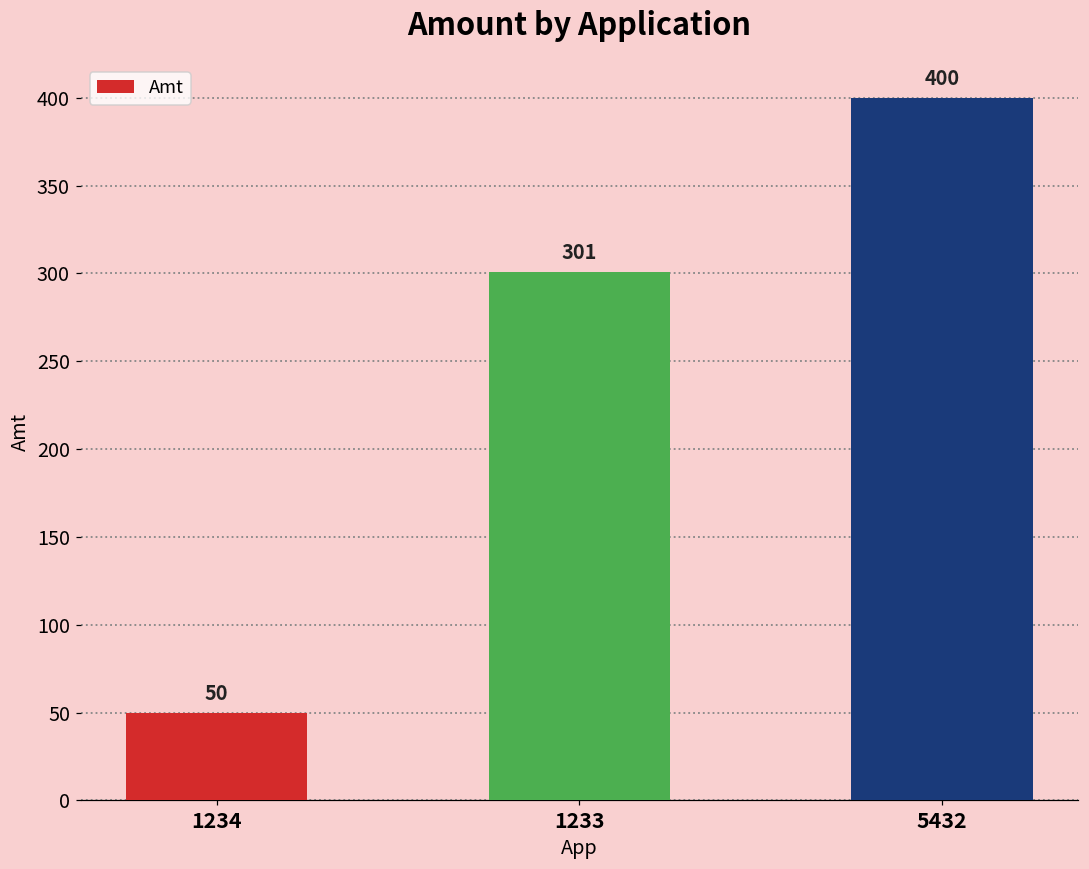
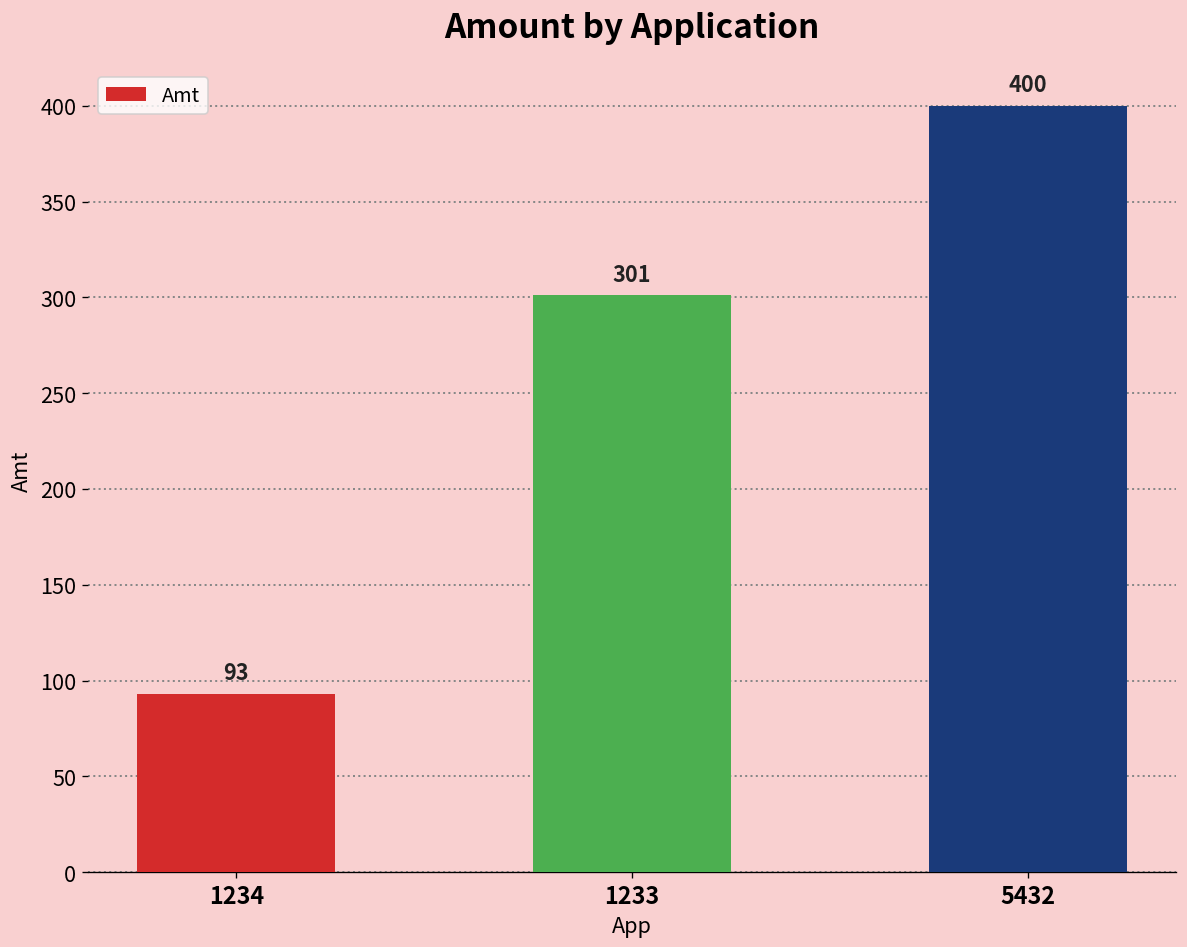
1234: 50 -> 93
